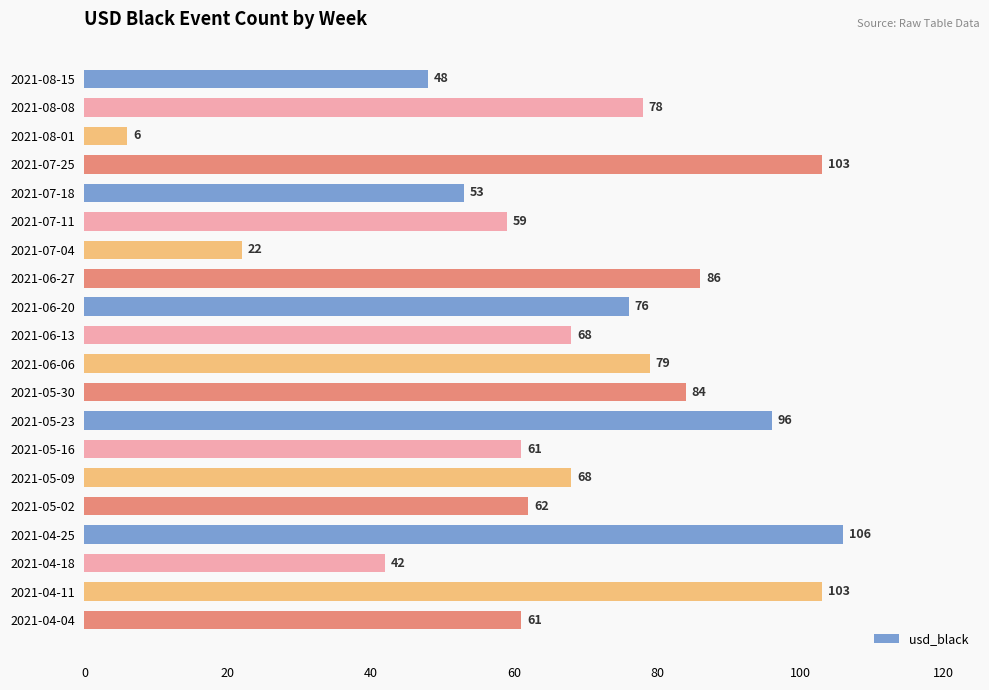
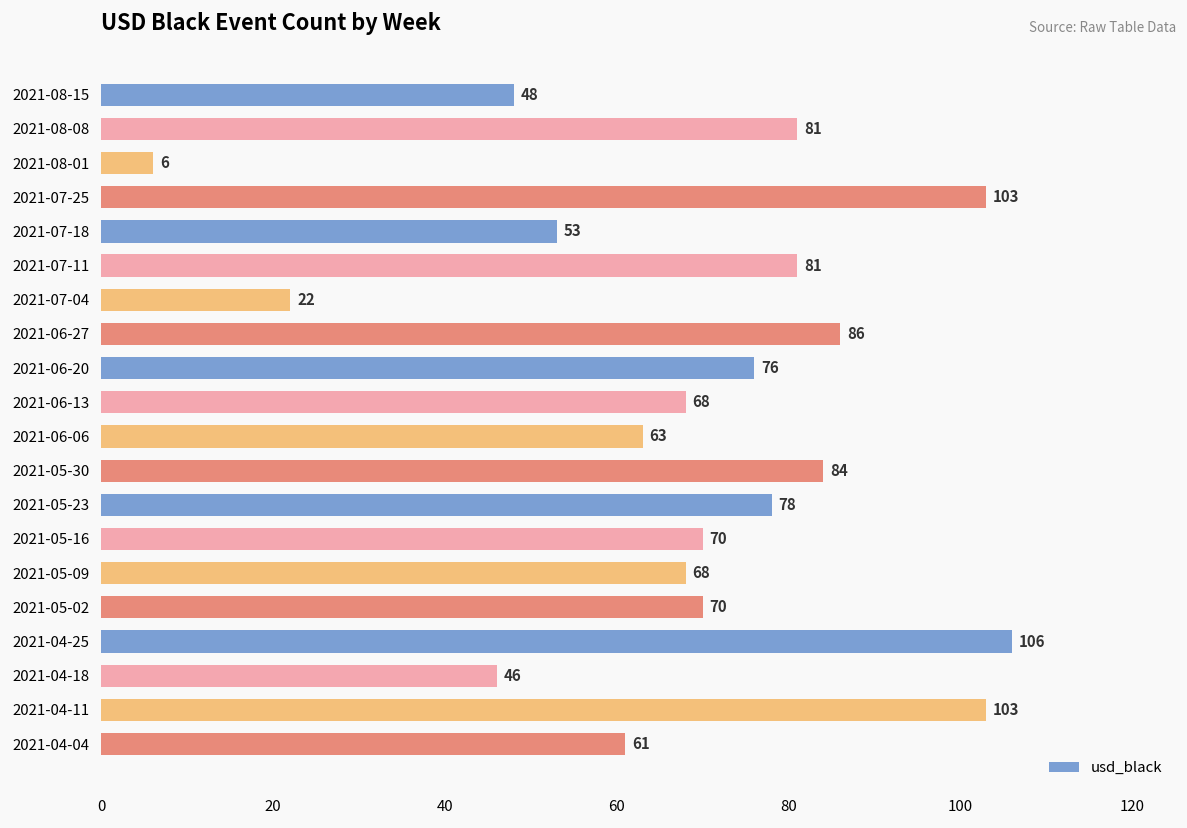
2021-08-08: 78 -> 81
2021-07-11: 59 -> 81
2021-06-06: 79 -> 63
2021-05-23: 96 -> 78
2021-05-16: 61 -> 70
2021-05-02: 62 -> 70
2021-04-18: 42 -> 46
